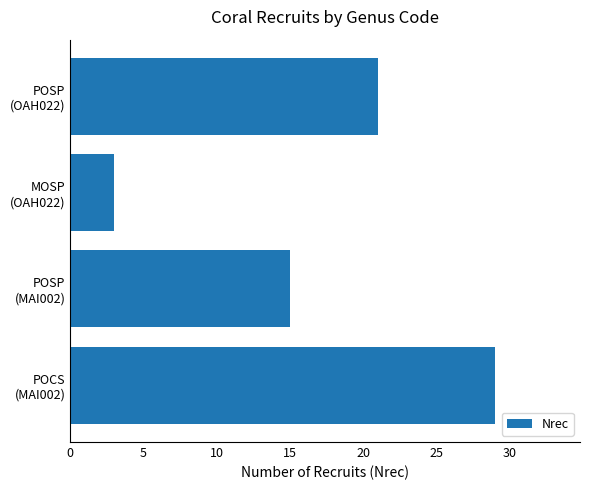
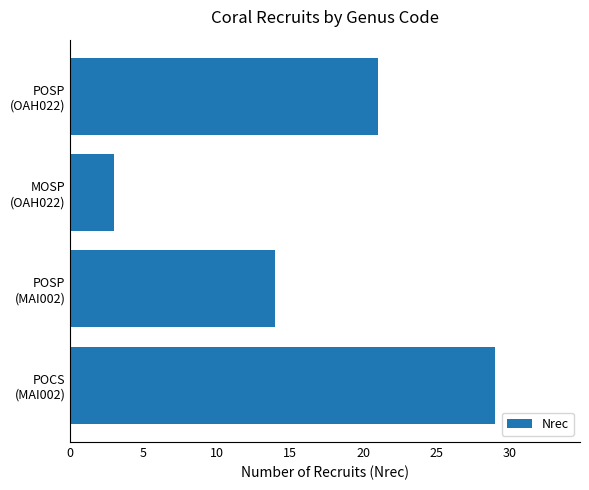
POSP (MAI002): 15 -> 14
